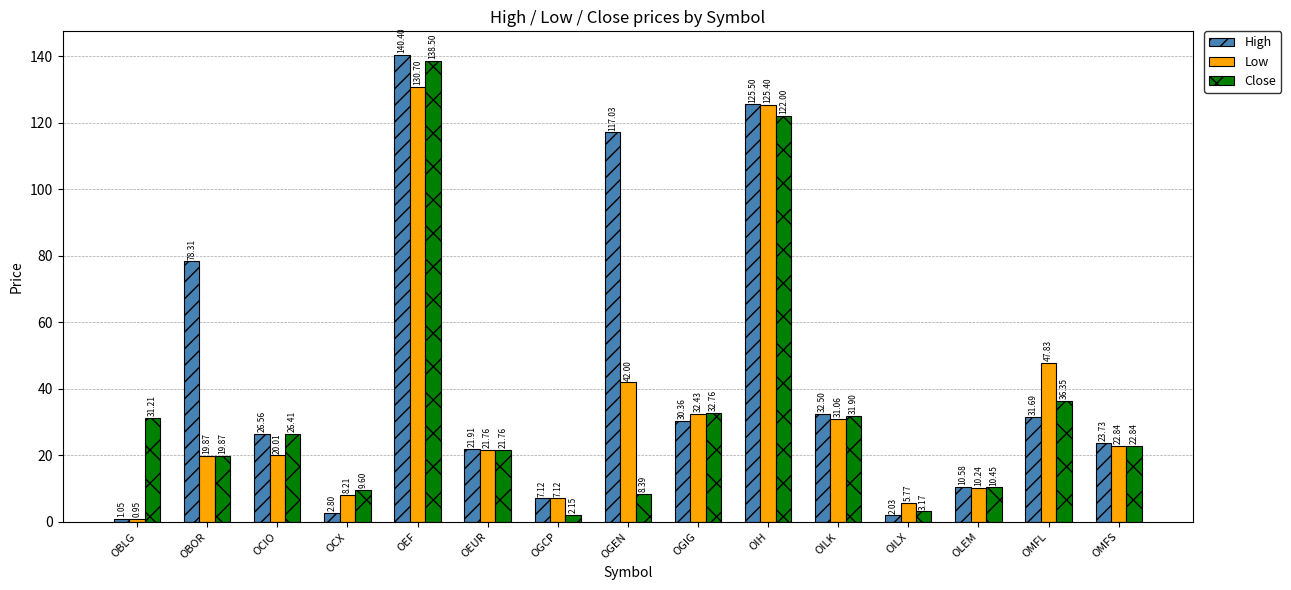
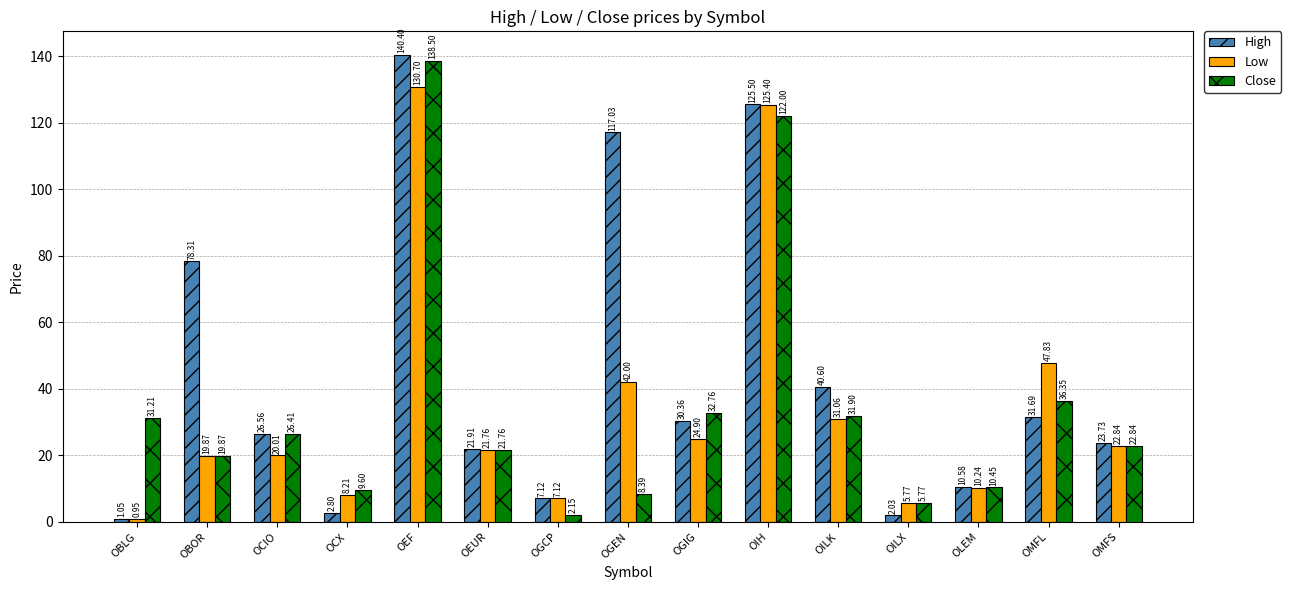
Low, OGIG: 32.43 -> 24.90
High, OILK: 32.50 -> 40.60
Close, OILX: 3.17 -> 5.77
